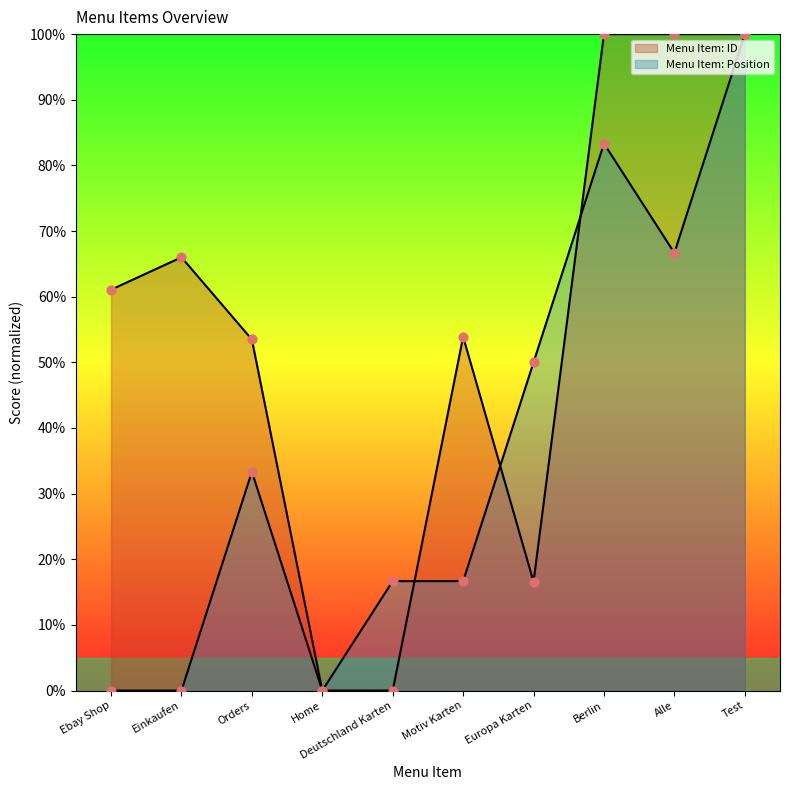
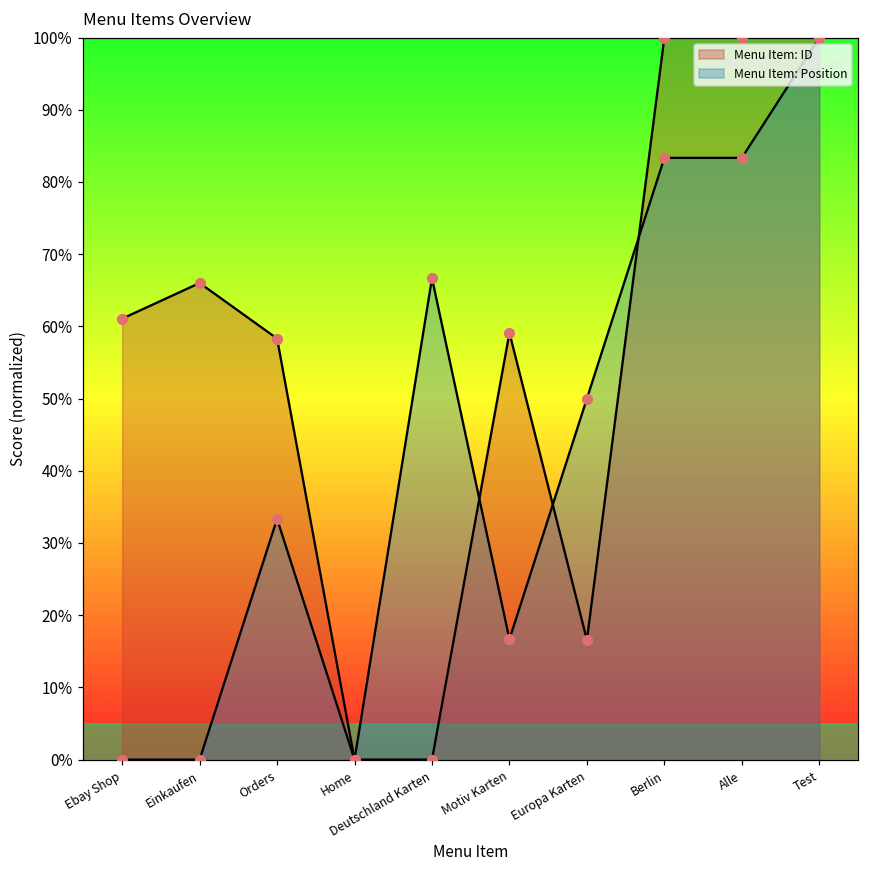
Menu Item: ID, Orders: 53% -> 58%
Menu Item: Position, Deutschland Karten: 17% -> 67%
Menu Item: ID, Motiv Karten: 54% -> 59%
Menu Item: Position, Alle: 67% -> 83%
